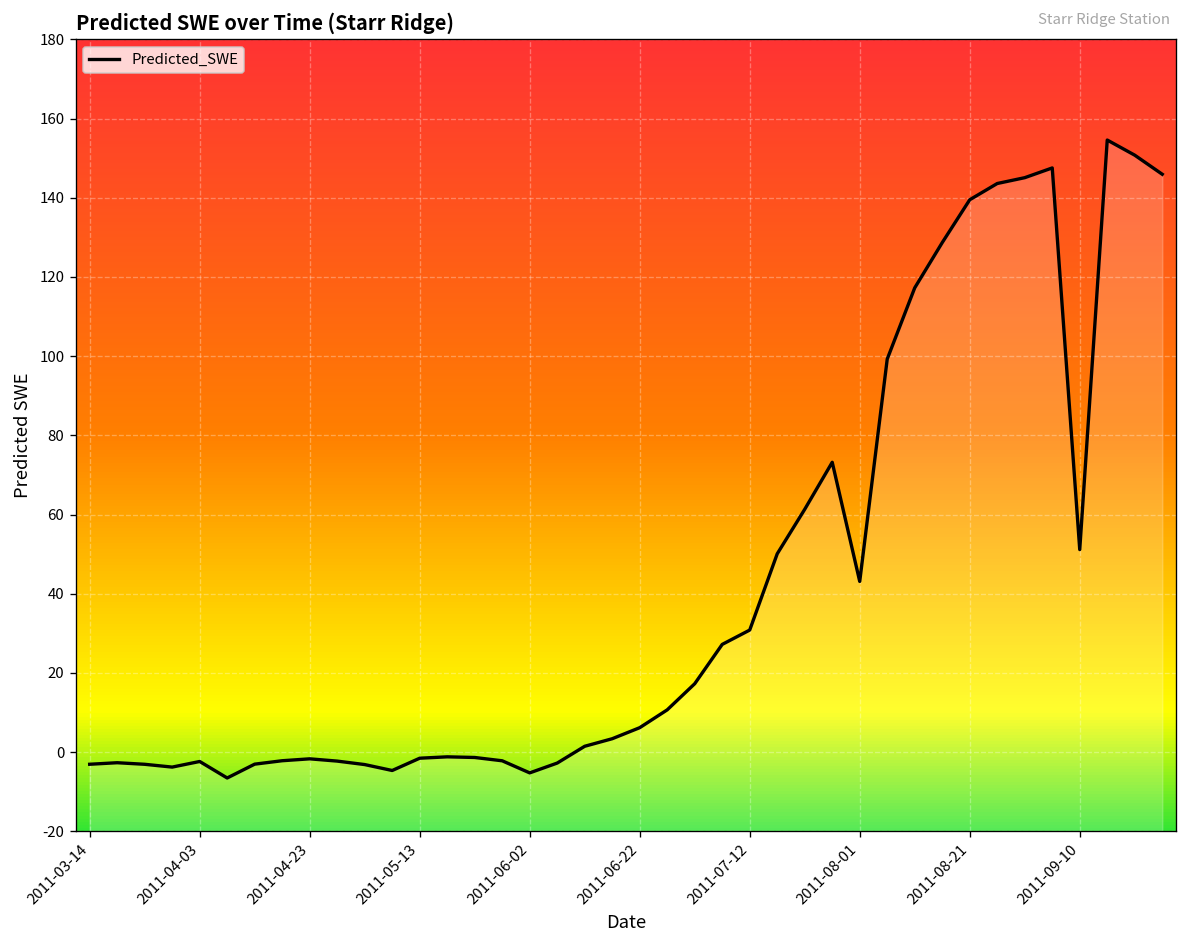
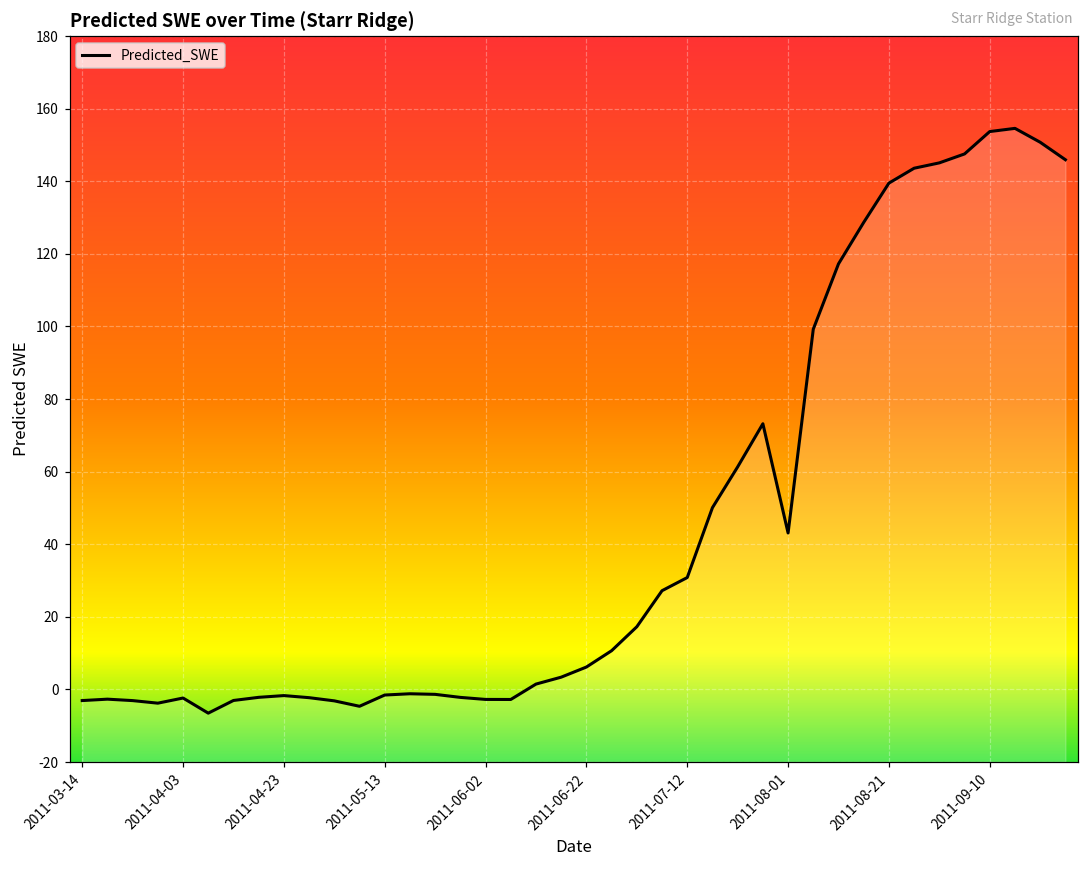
2011-06-02: -5 -> -3
2011-09-10: 51 -> 154
